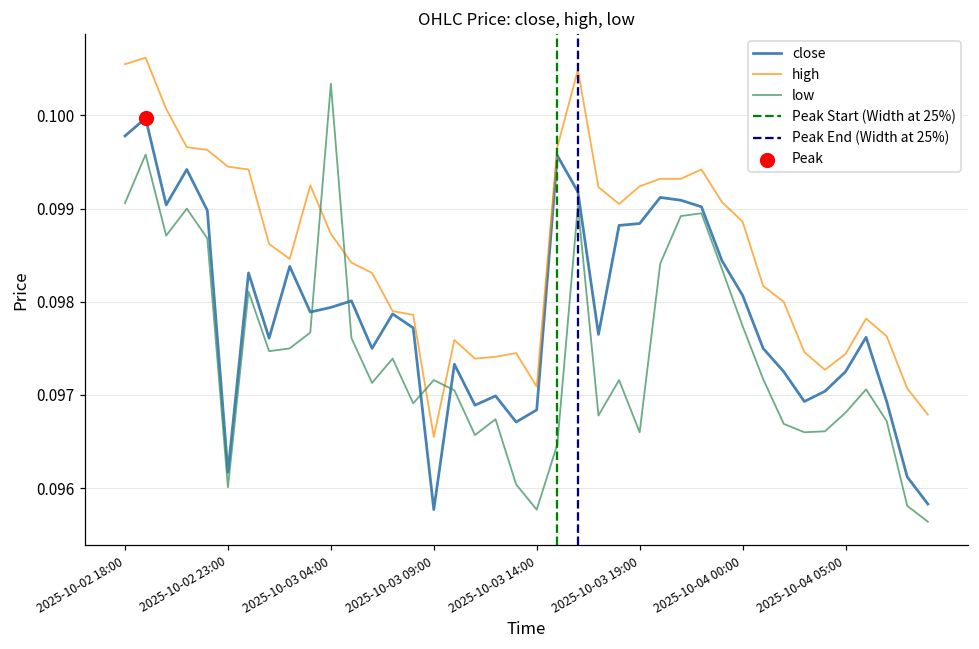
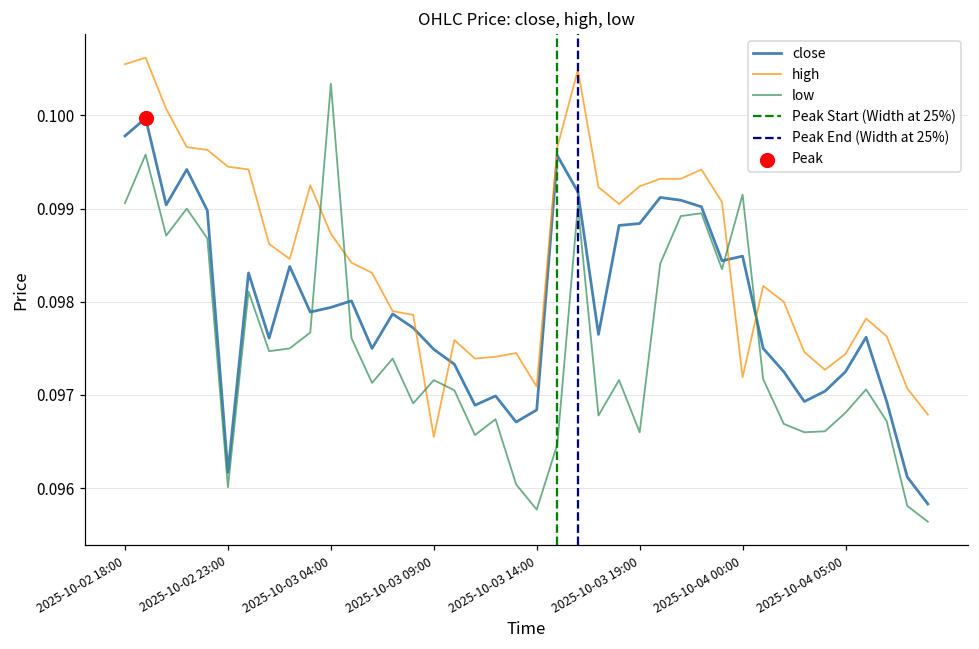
close, 2025-10-03 09:00: 0.0958 -> 0.0975
close, 2025-10-04 00:00: 0.0981 -> 0.0985
high, 2025-10-04 00:00: 0.0989 -> 0.0972
low, 2025-10-04 00:00: 0.0977 -> 0.0992
